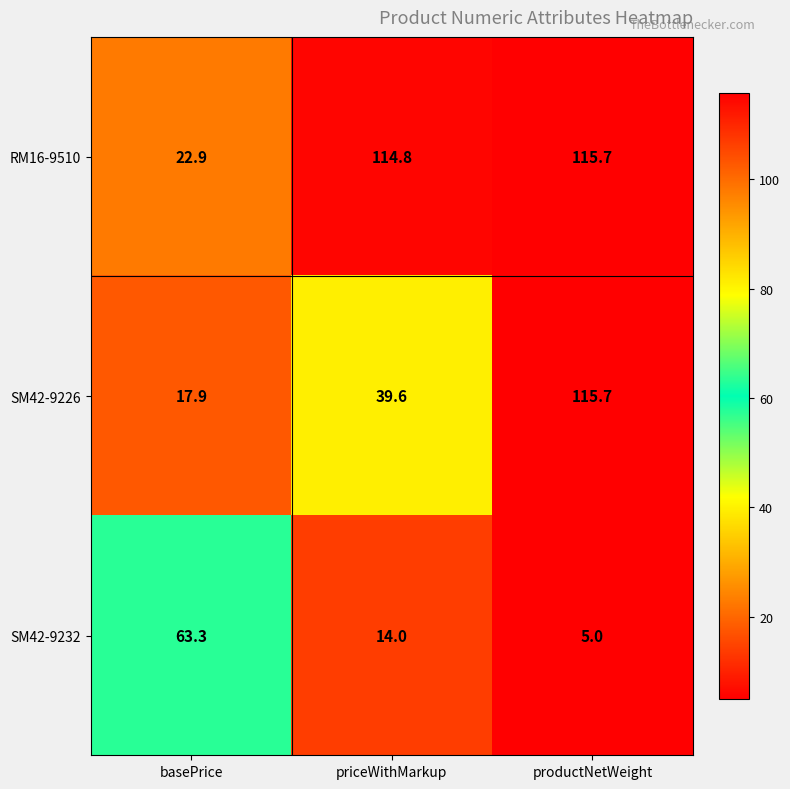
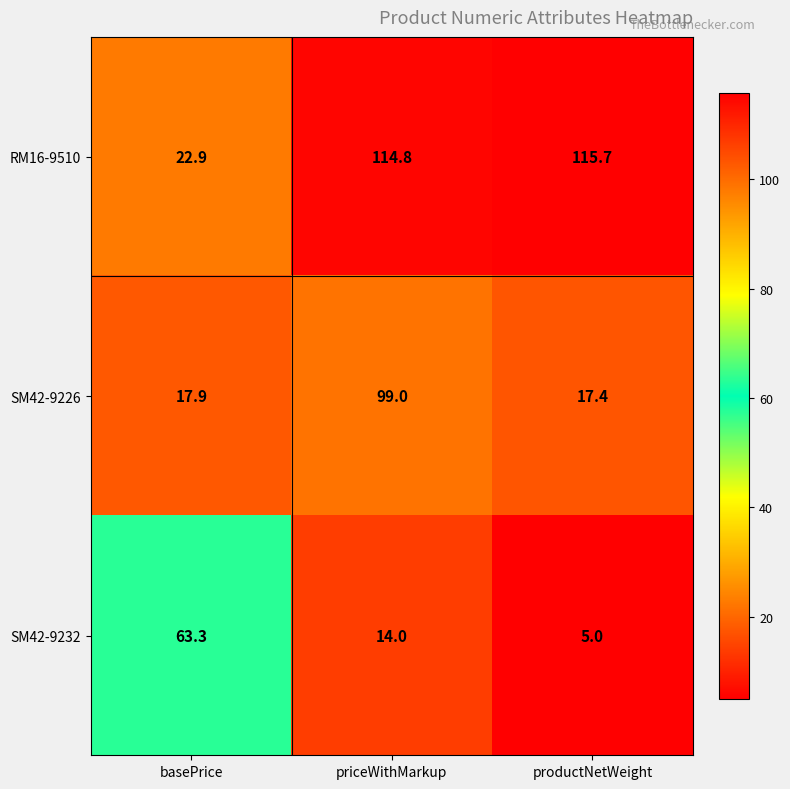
SM42-9226, priceWithMarkup: 39.6 -> 99.0
SM42-9226, productNetWeight: 115.7 -> 17.4
